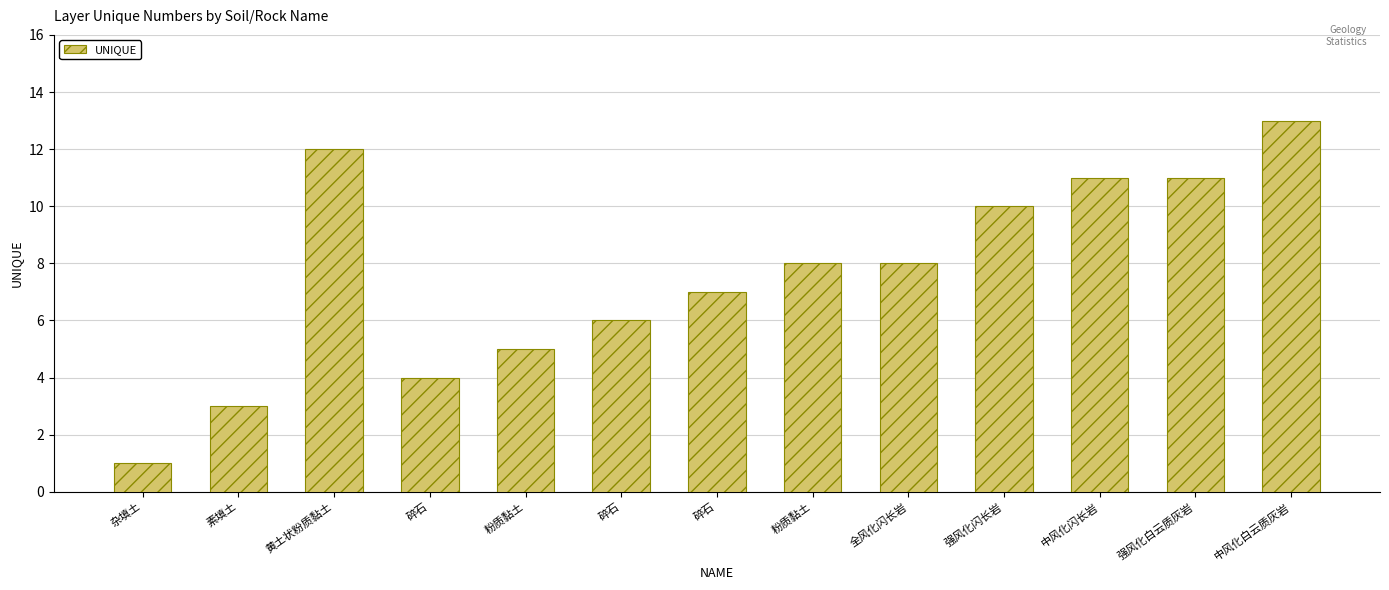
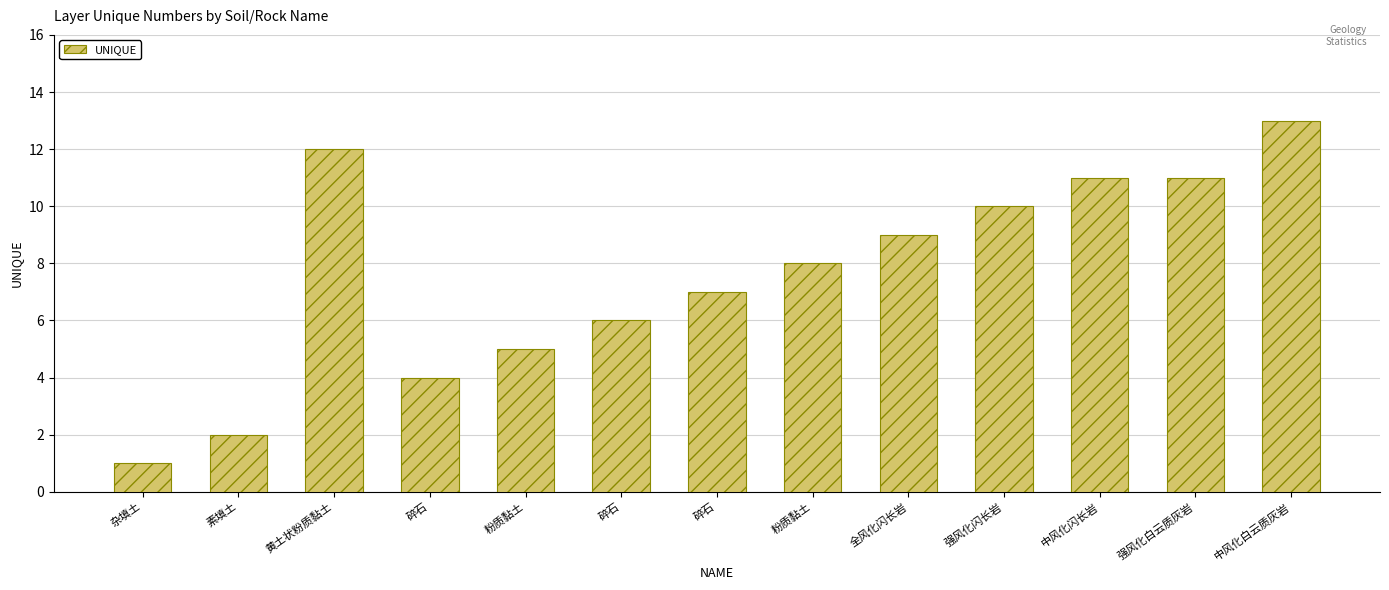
素填土: 3 -> 2
全风化闪长岩: 8 -> 9
